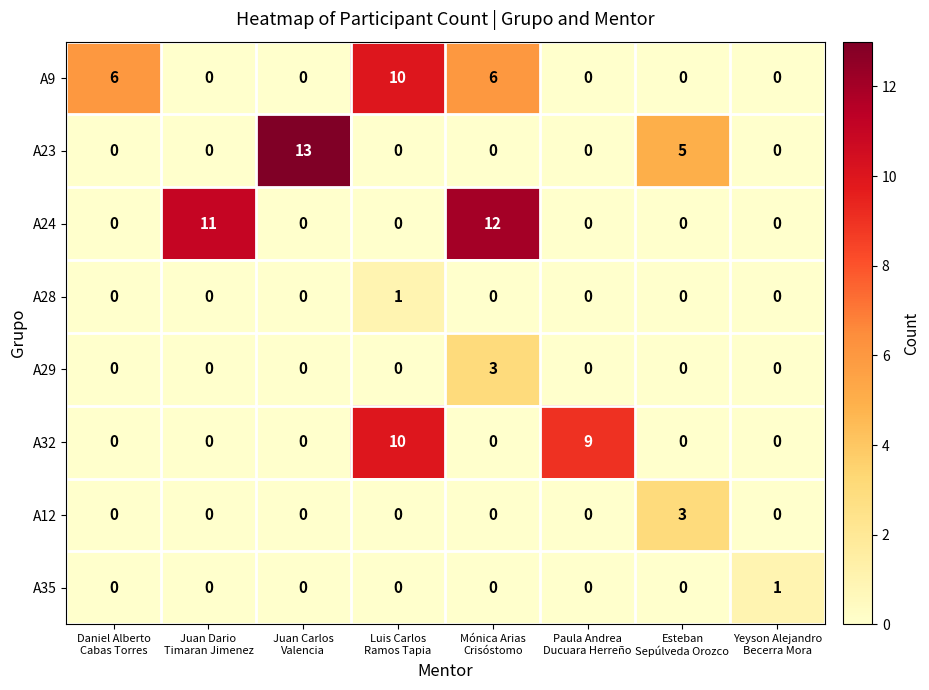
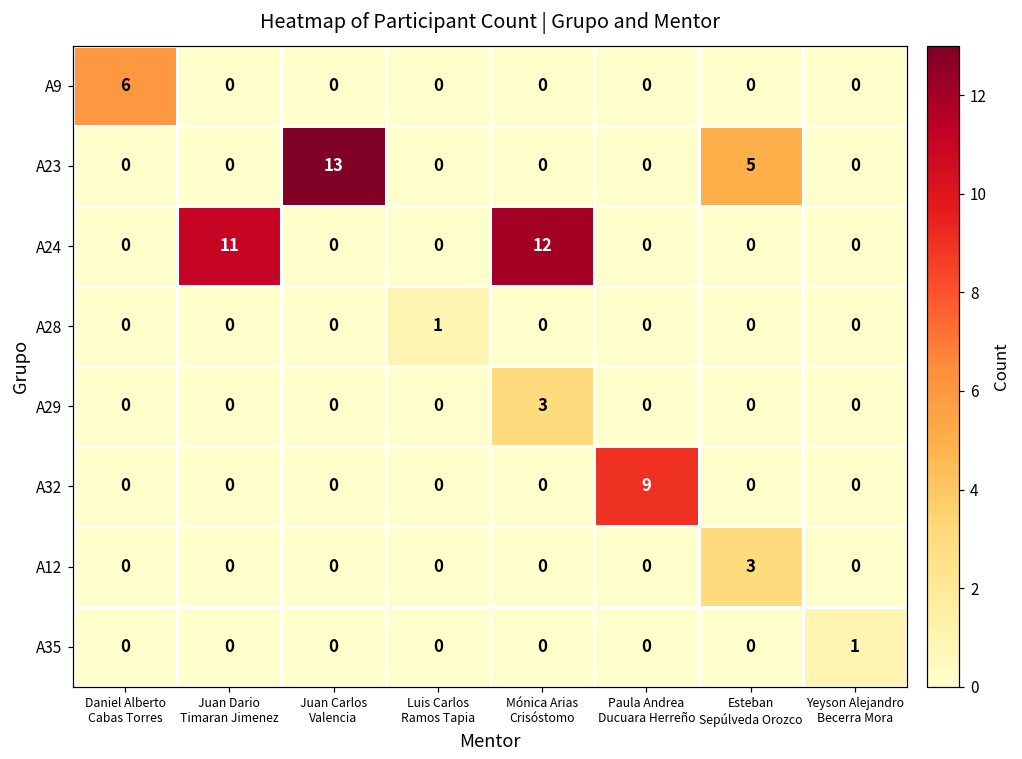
A9, Luis Carlos Ramos Tapia: 10 -> 0
A9, Mónica Arias Crisóstomo: 6 -> 0
A32, Luis Carlos Ramos Tapia: 10 -> 0
